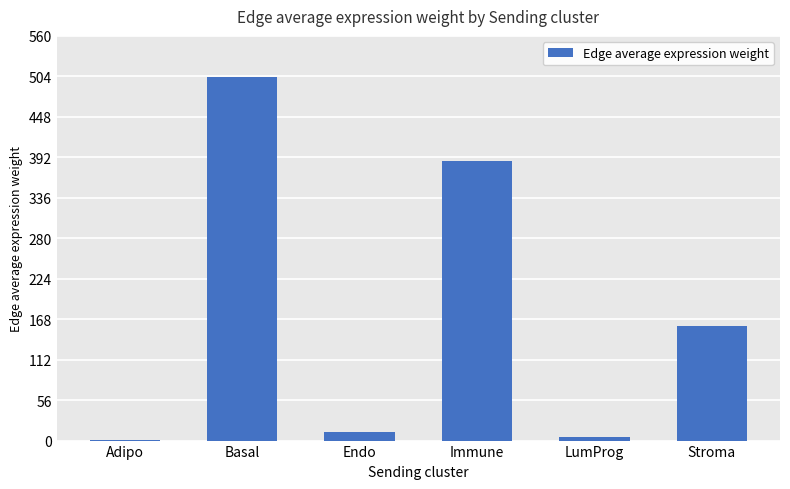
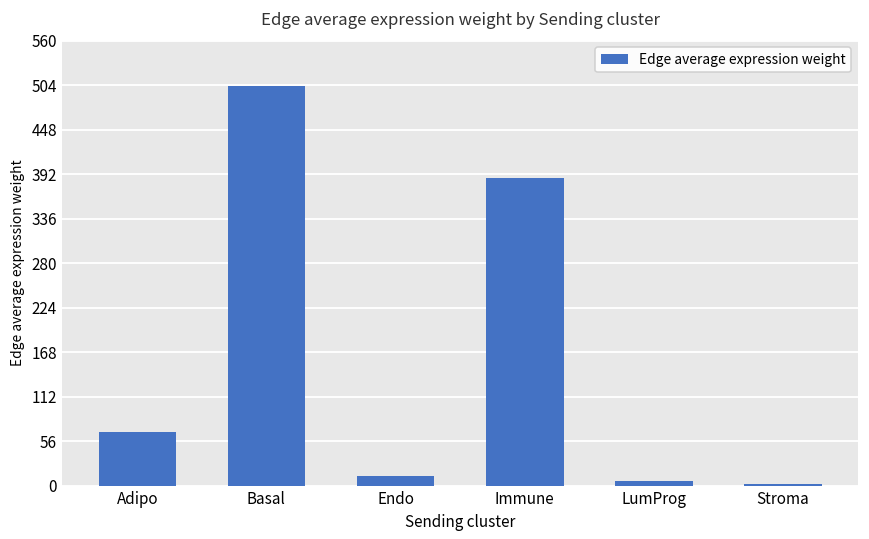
Adipo: 0 -> 70
Stroma: 160 -> 0
